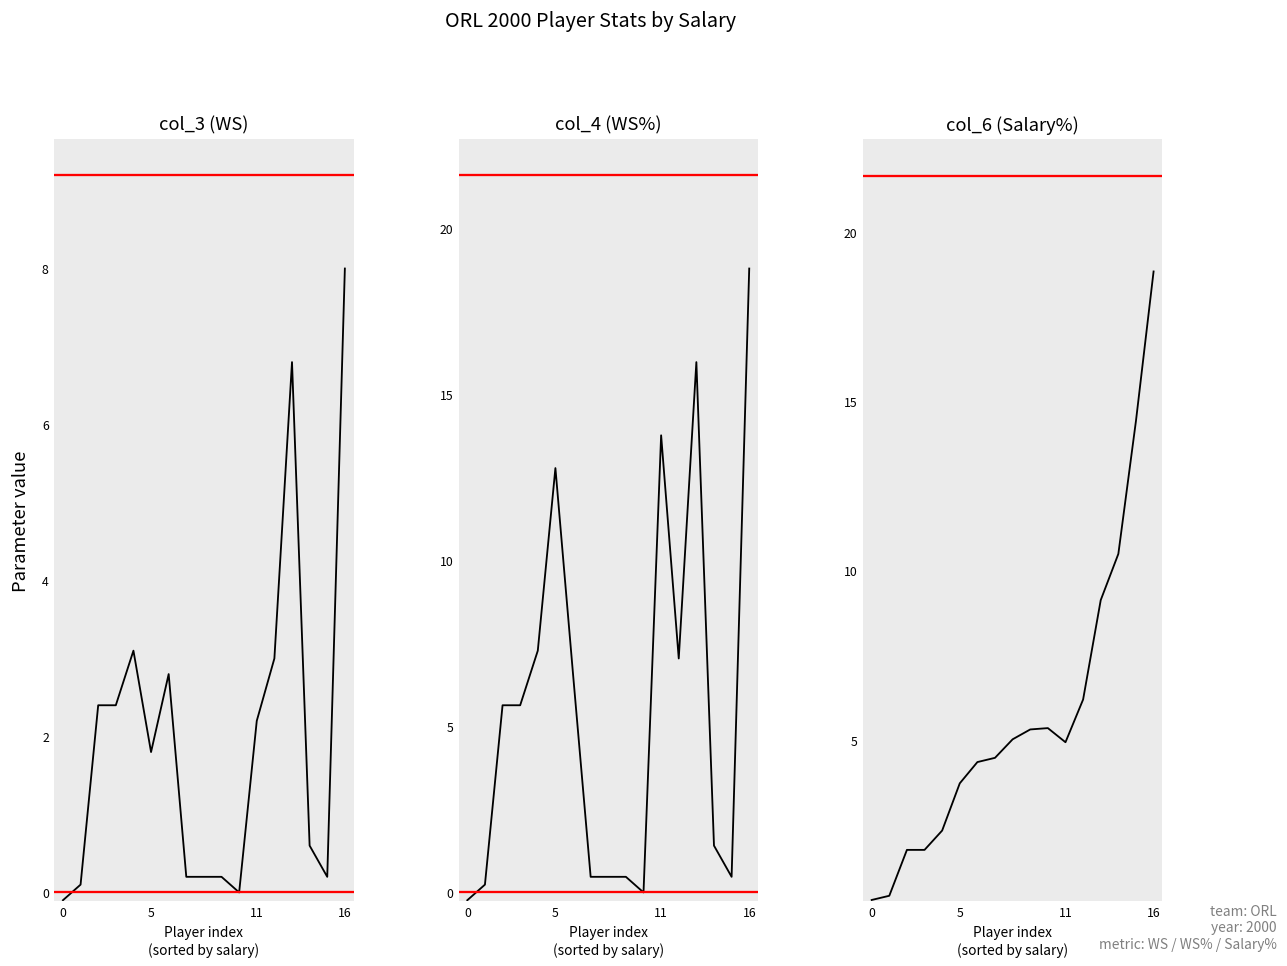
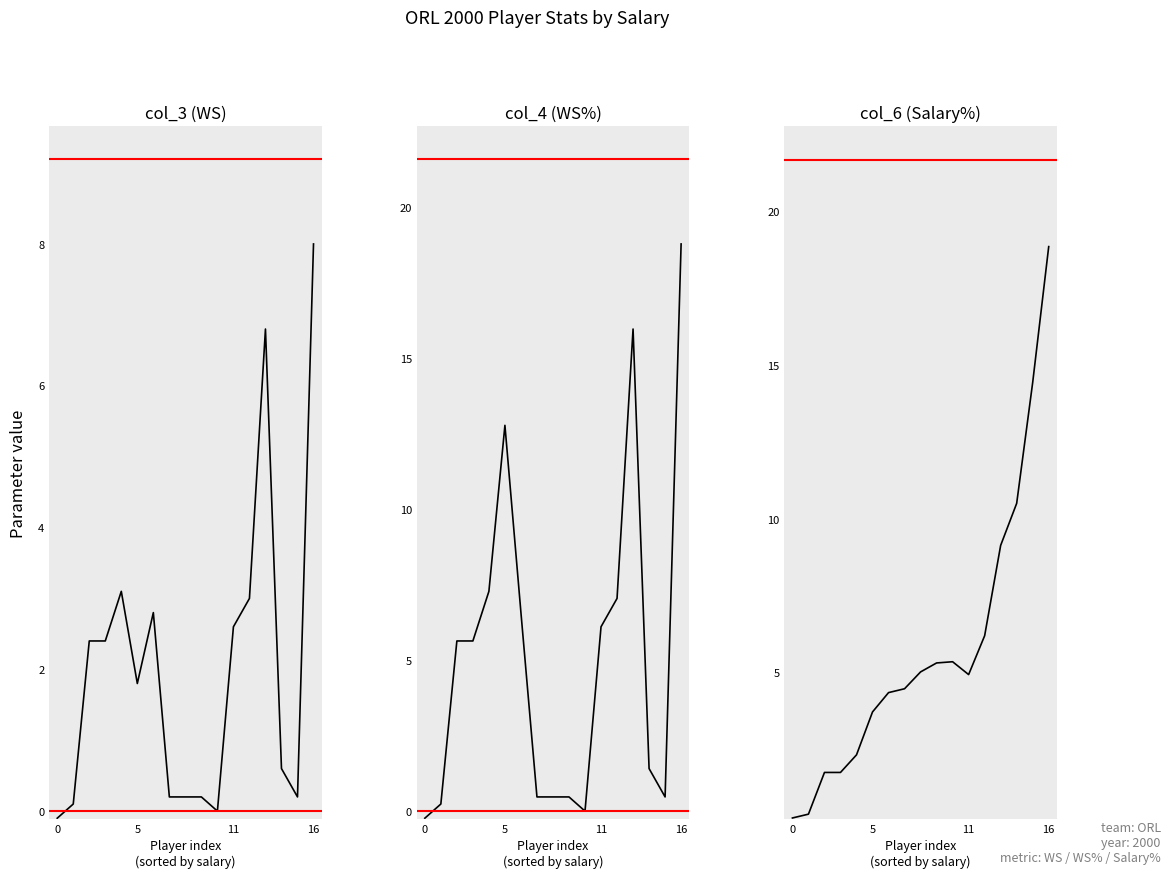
col_3 (WS), 11: 2.2 -> 2.6
col_4 (WS%), 11: 13.8 -> 6.1
